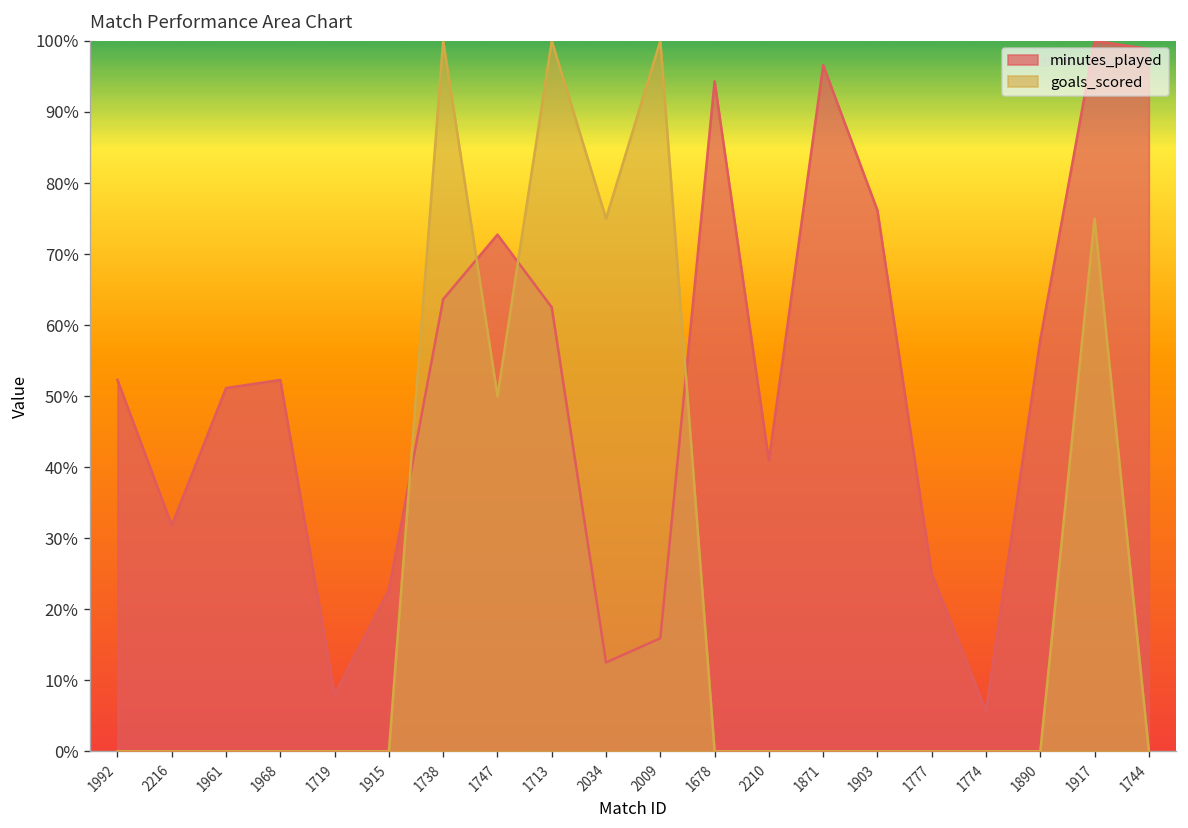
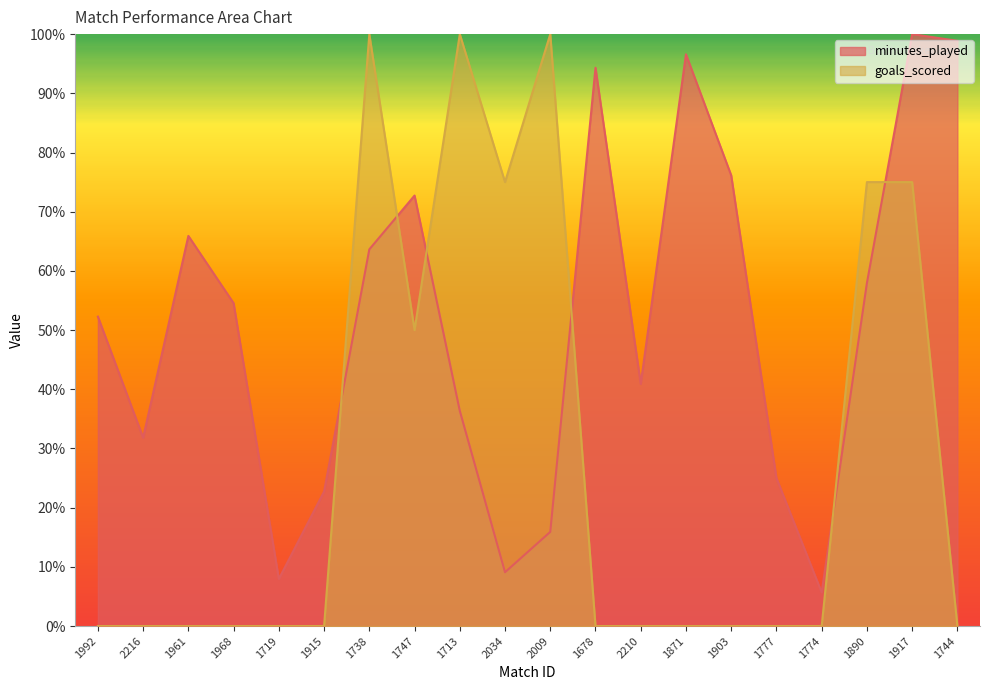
minutes_played, 1961: 51% -> 66%
minutes_played, 1968: 52% -> 55%
minutes_played, 1713: 63% -> 36%
minutes_played, 2034: 13% -> 9%
goals_scored, 1890: 0% -> 75%
